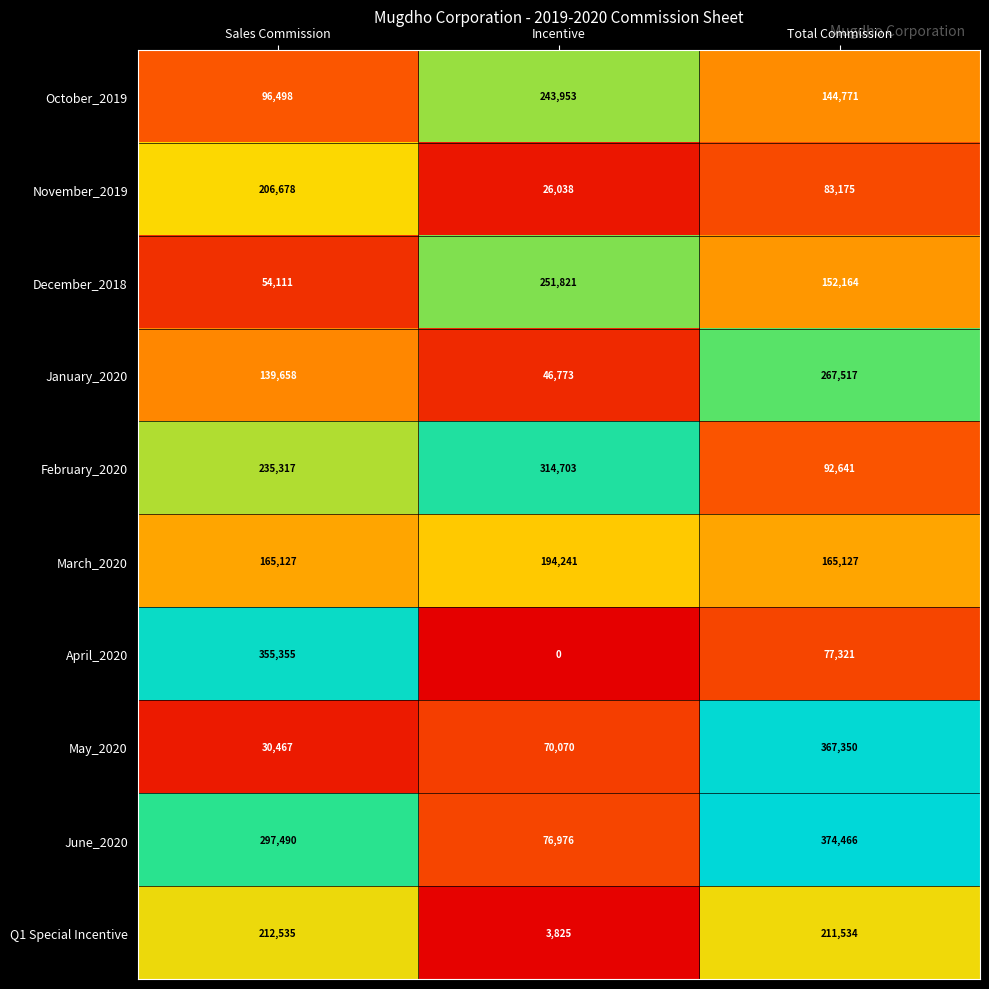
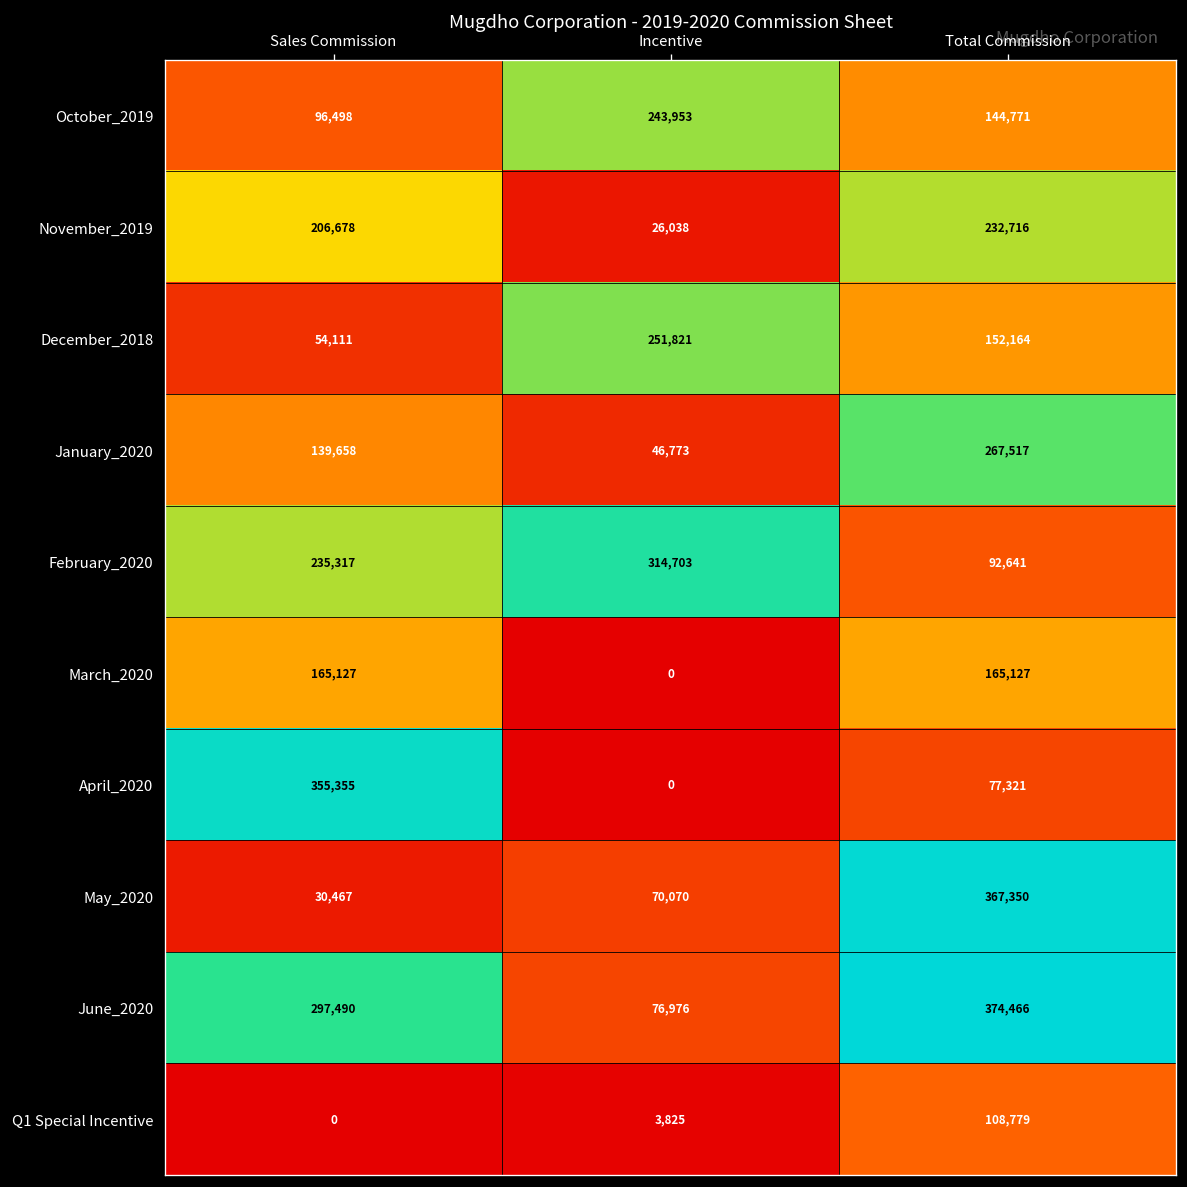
November_2019, Total Commission: 83,175 -> 232,716
March_2020, Incentive: 194,241 -> 0
Q1 Special Incentive, Sales Commission: 212,535 -> 0
Q1 Special Incentive, Total Commission: 211,534 -> 108,779
